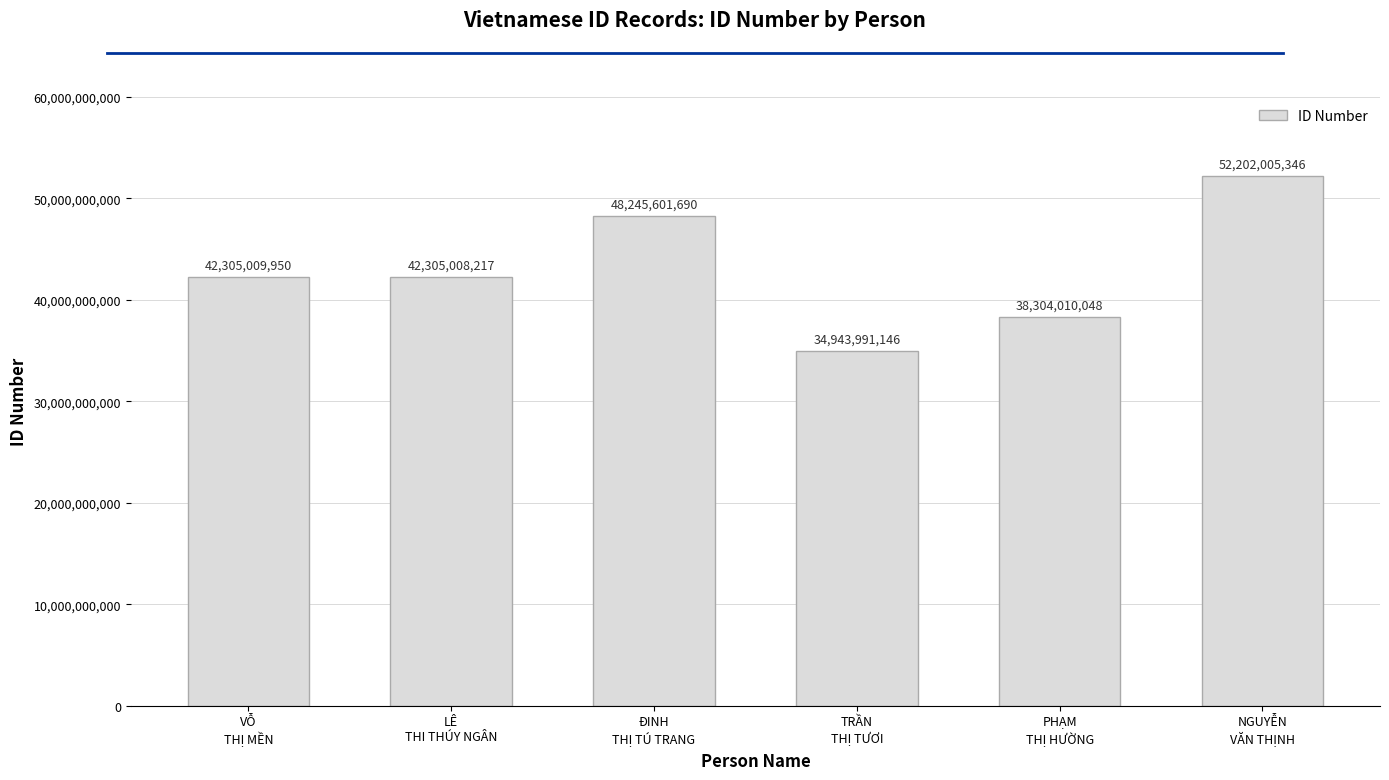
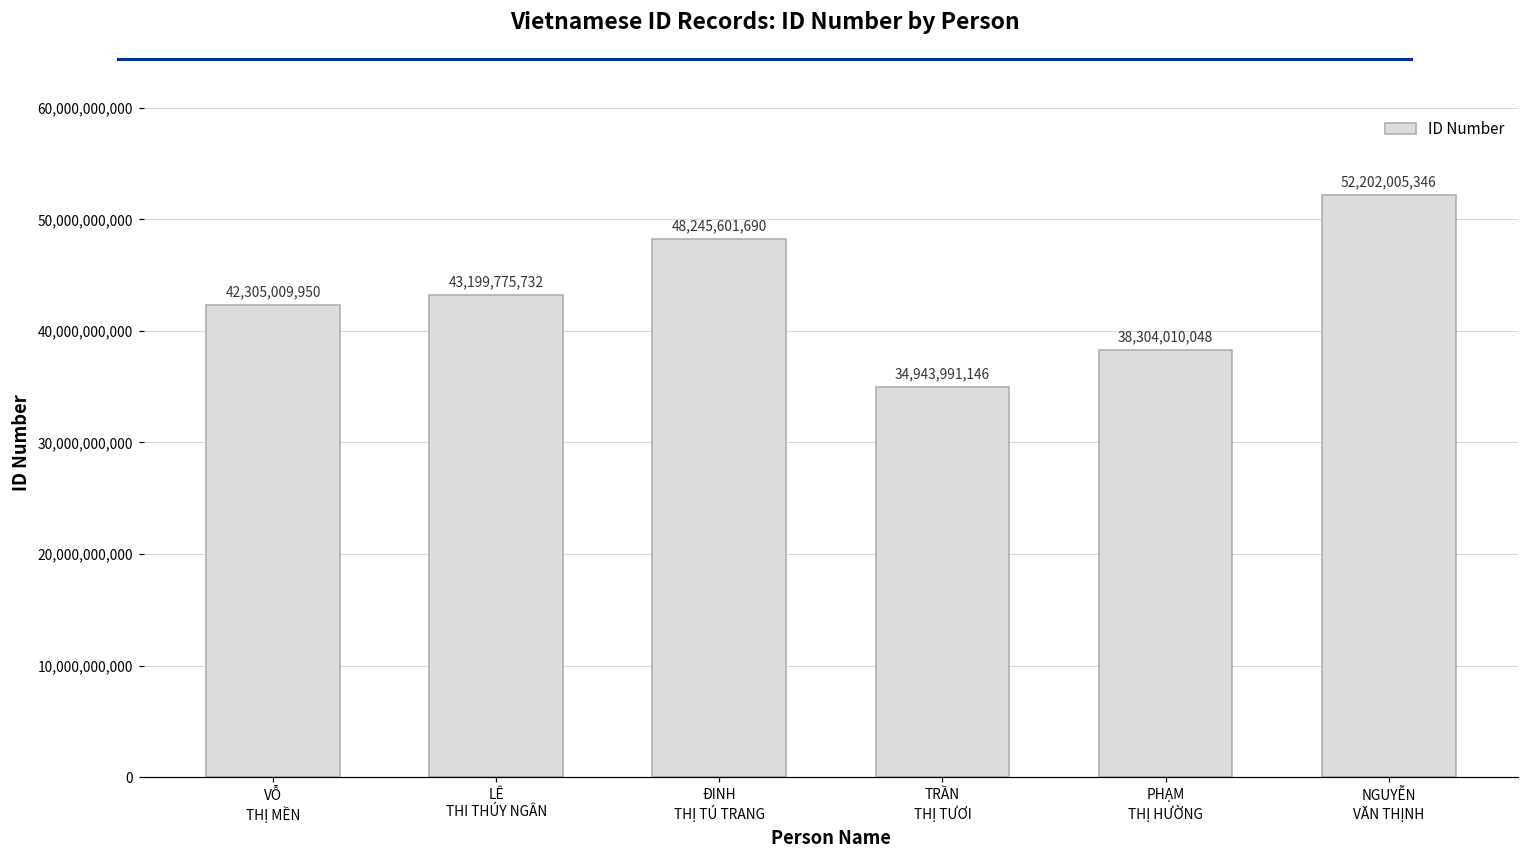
LÊ THI THÚY NGÂN: 42,305,008,217 -> 43,199,775,732
